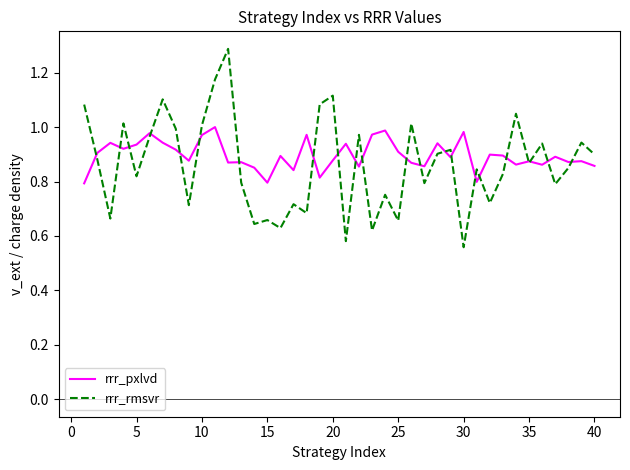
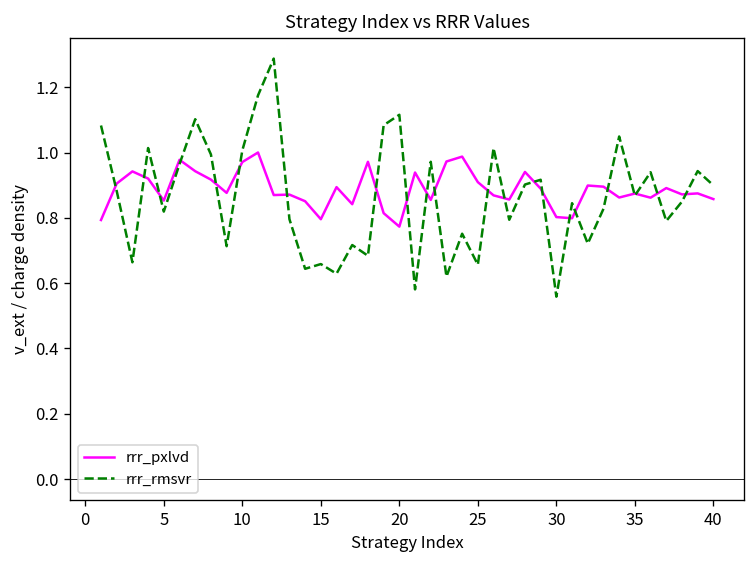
rrr_pxlvd, 5: 0.94 -> 0.85
rrr_pxlvd, 20: 0.88 -> 0.77
rrr_pxlvd, 30: 0.98 -> 0.80
